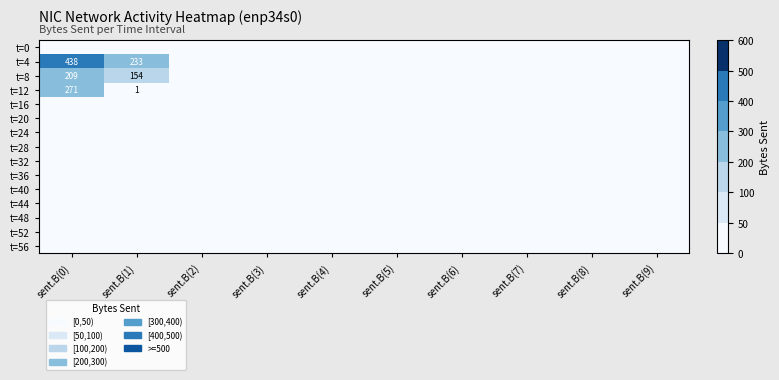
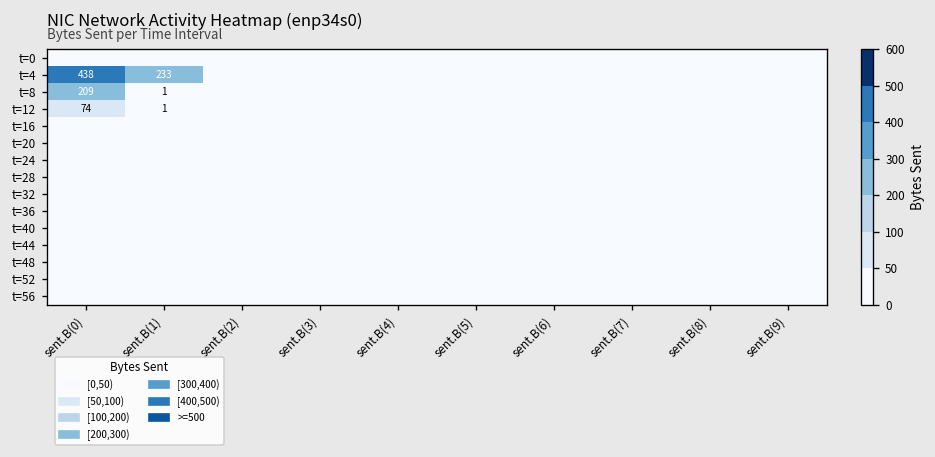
t=8, sent.B(1): 154 -> 1
t=12, sent.B(0): 271 -> 74
